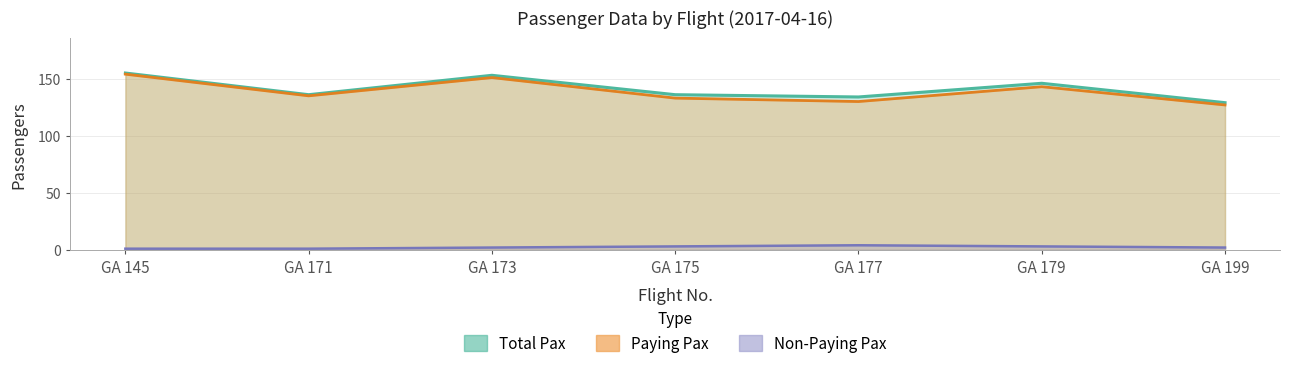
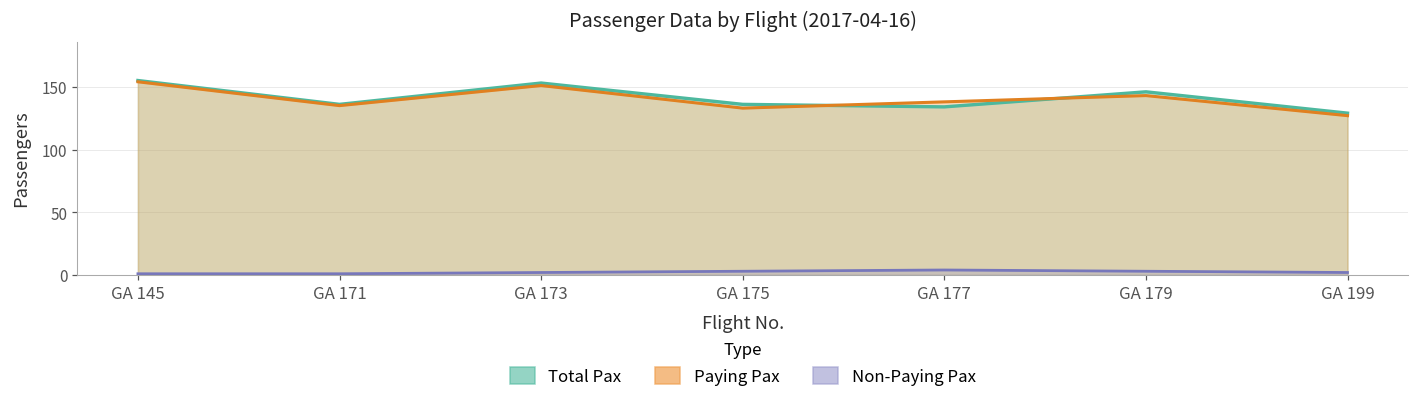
Paying Pax, GA 177: 130 -> 138
